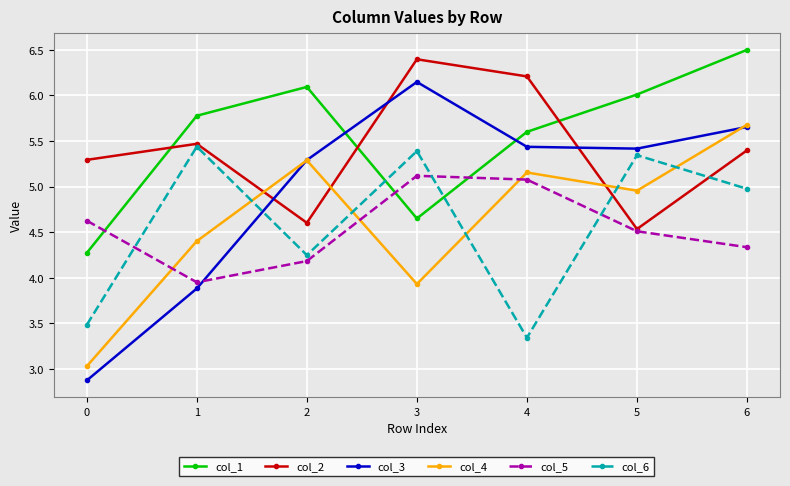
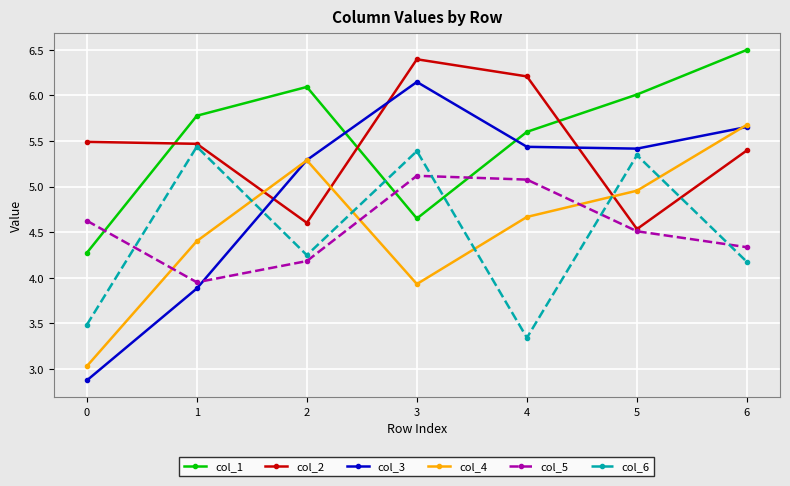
col_2, 0: 5.3 -> 5.5
col_4, 4: 5.2 -> 4.7
col_6, 6: 5.0 -> 4.2
